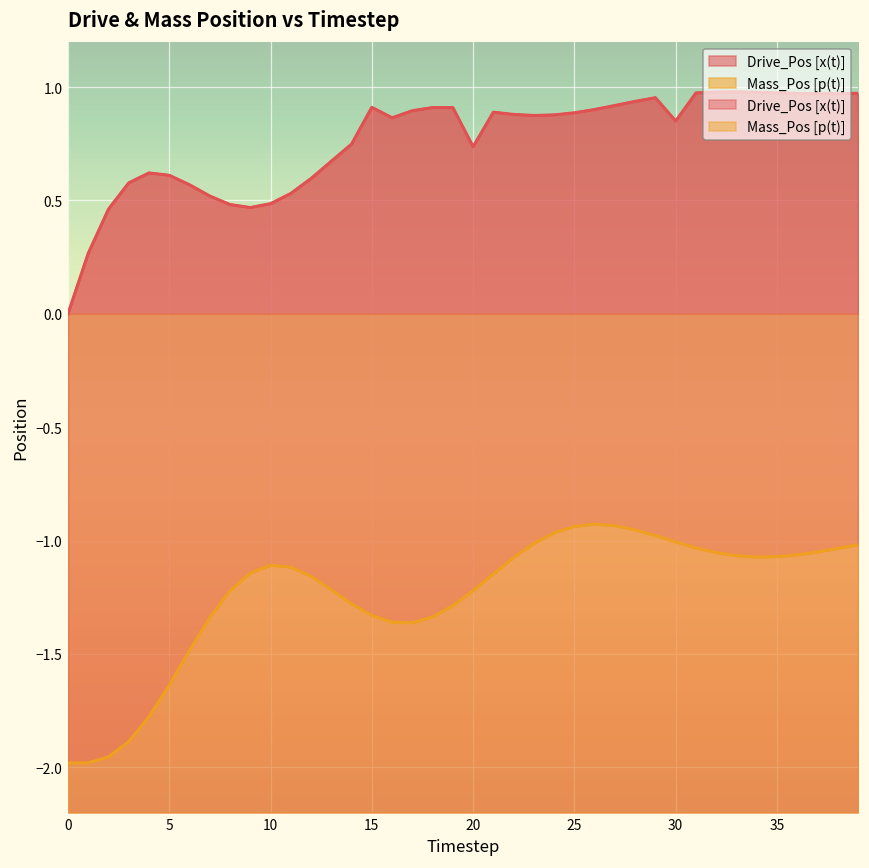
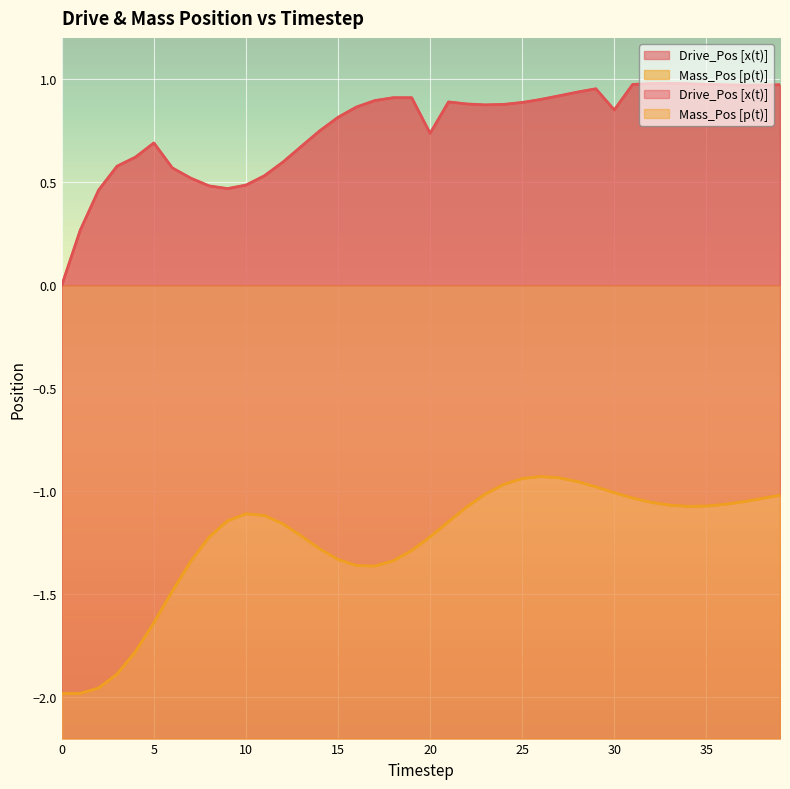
Drive_Pos [x(t)], 5: 0.61 -> 0.69
Drive_Pos [x(t)], 15: 0.91 -> 0.81
